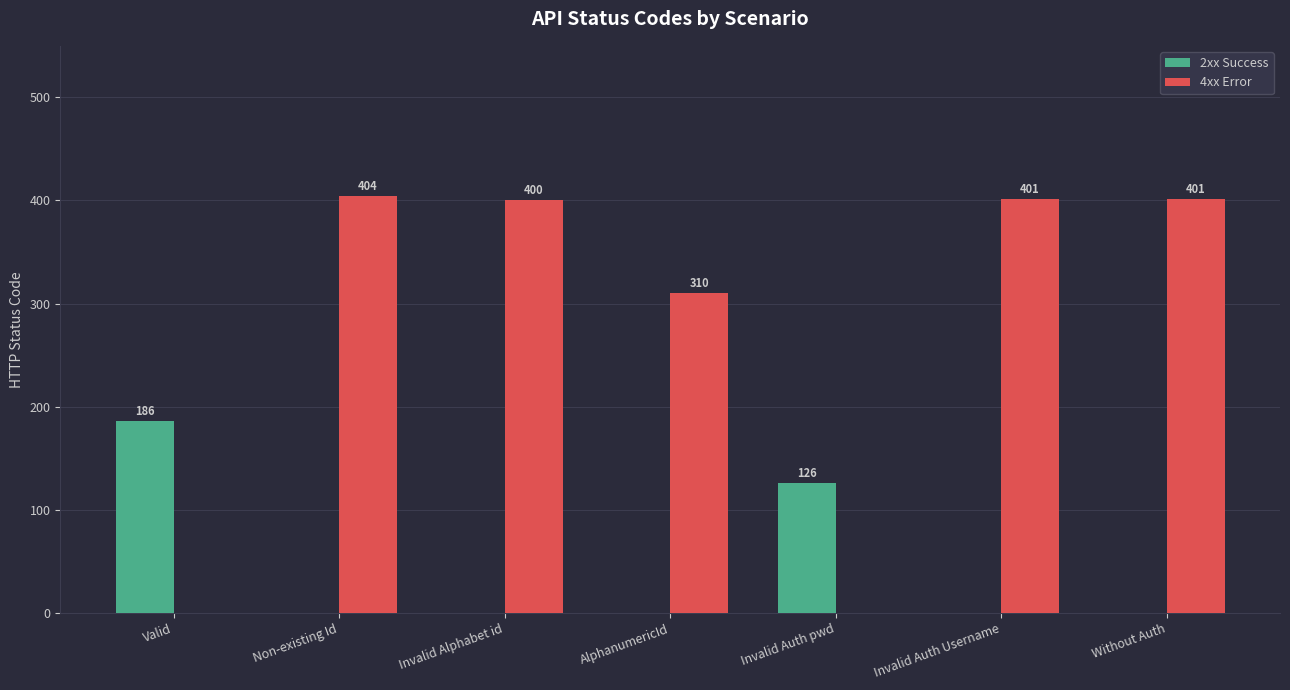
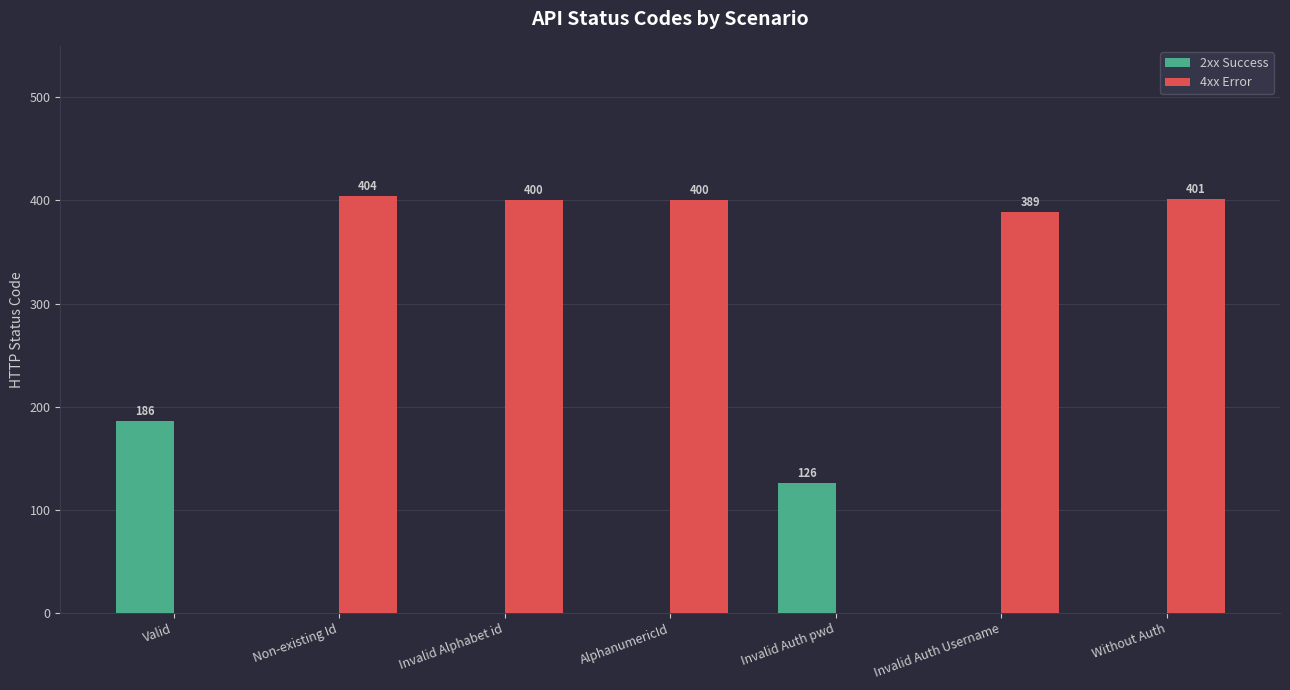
4xx Error, AlphanumericId: 310 -> 400
4xx Error, Invalid Auth Username: 401 -> 389
